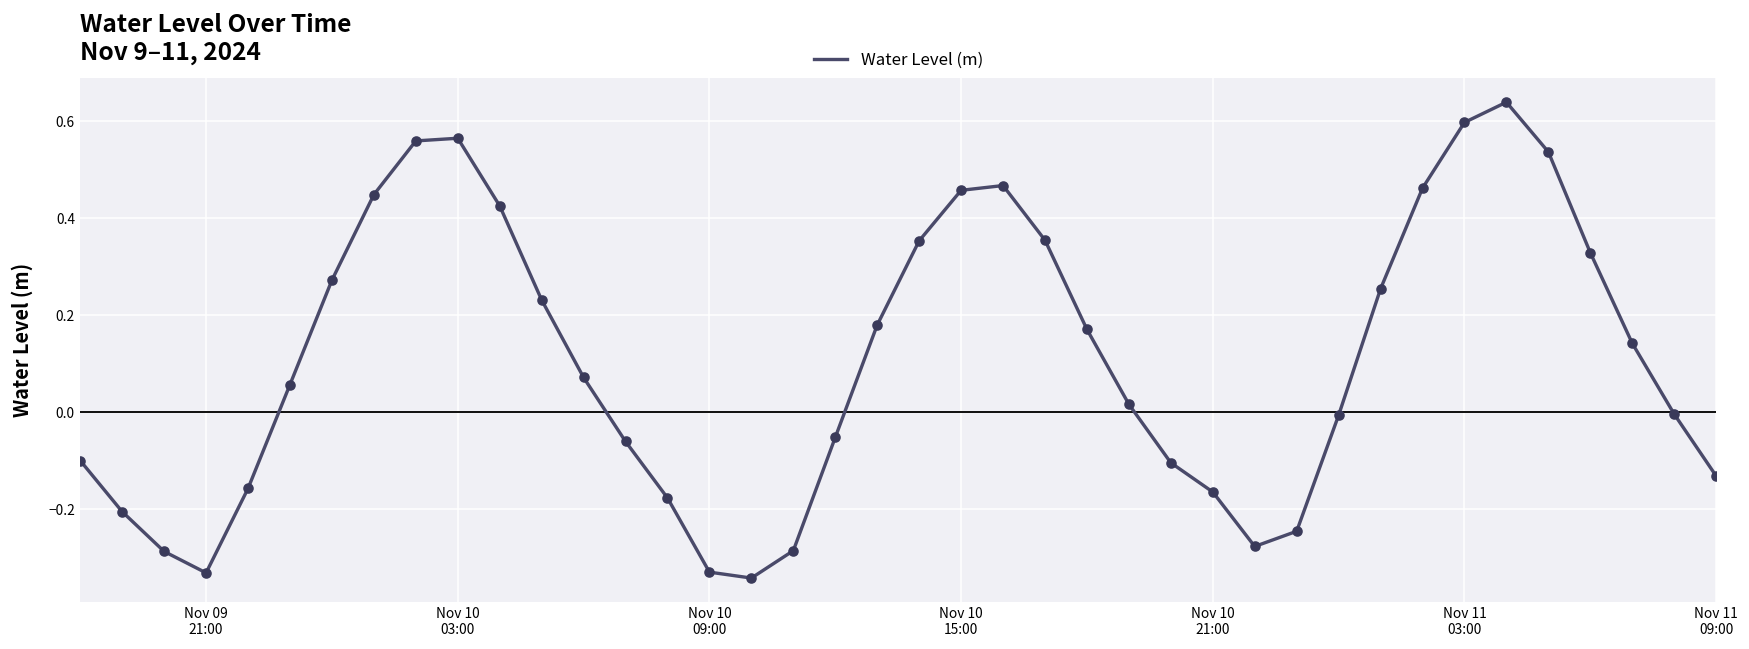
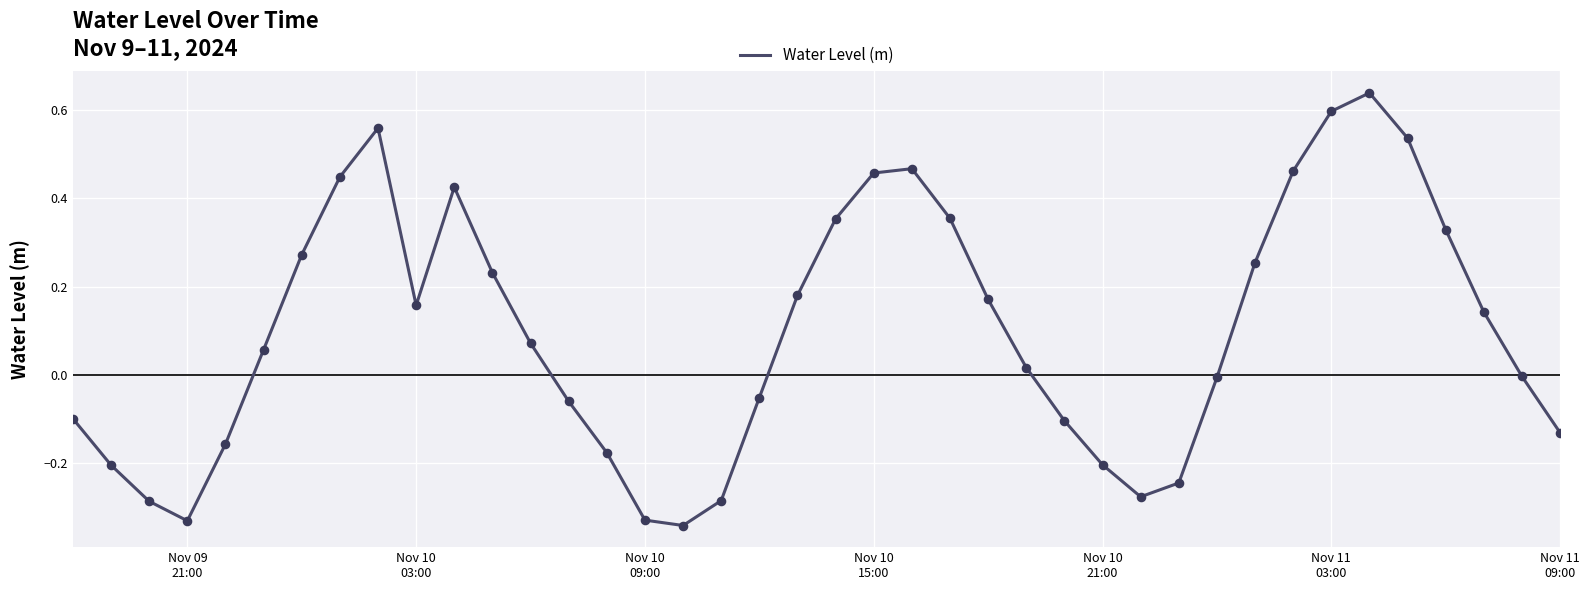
Nov 10 03:00: 0.57 -> 0.16
Nov 10 21:00: -0.16 -> -0.20
